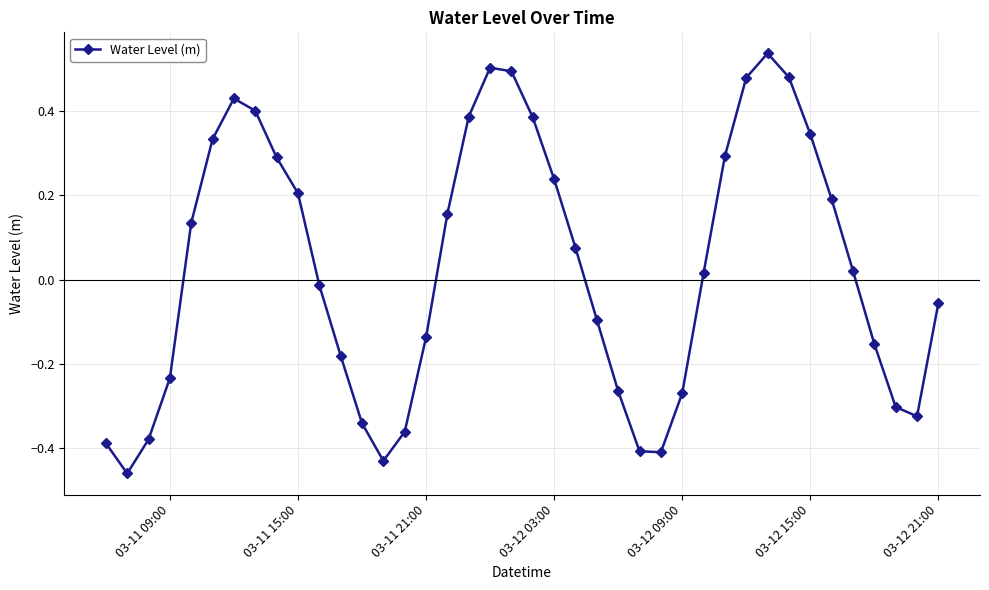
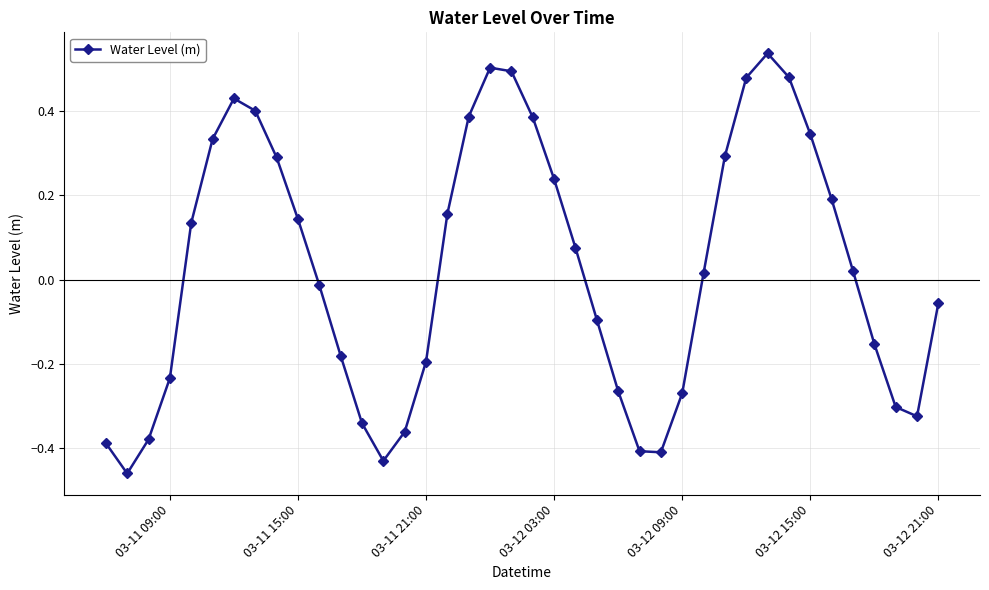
03-11 15:00: 0.21 -> 0.14
03-11 21:00: -0.14 -> -0.19
